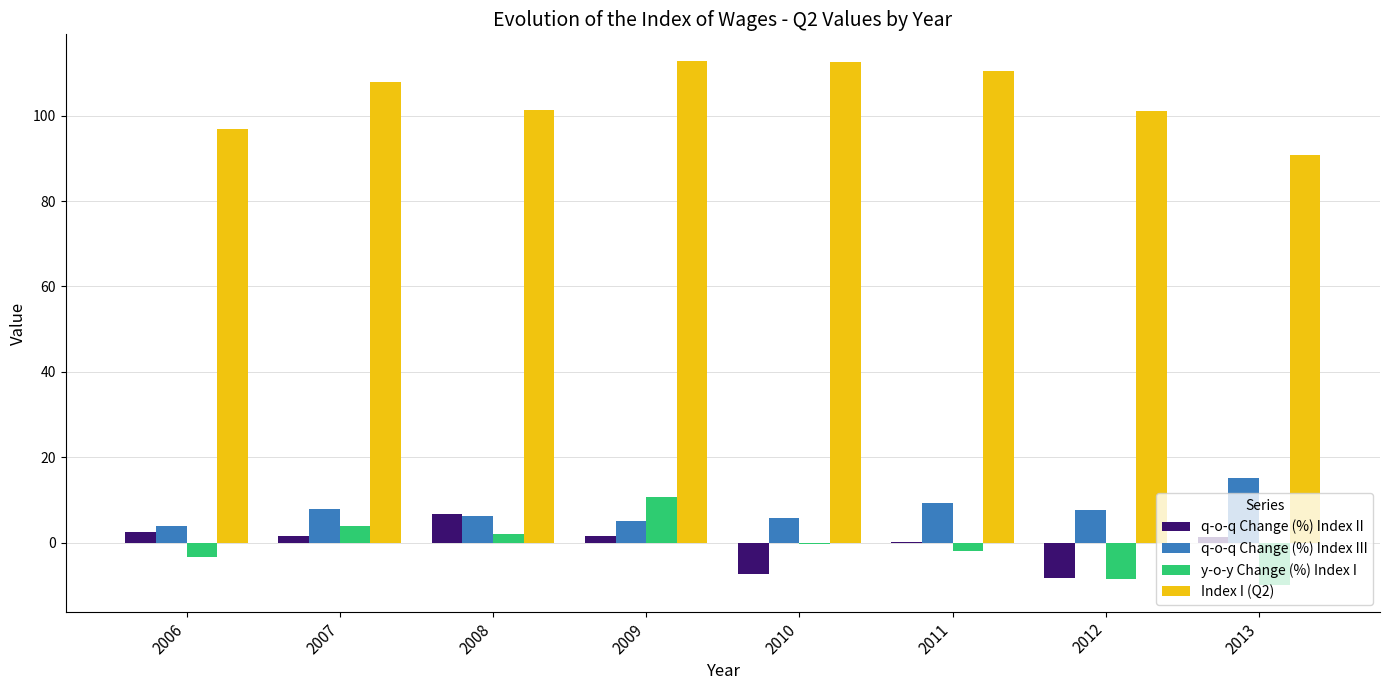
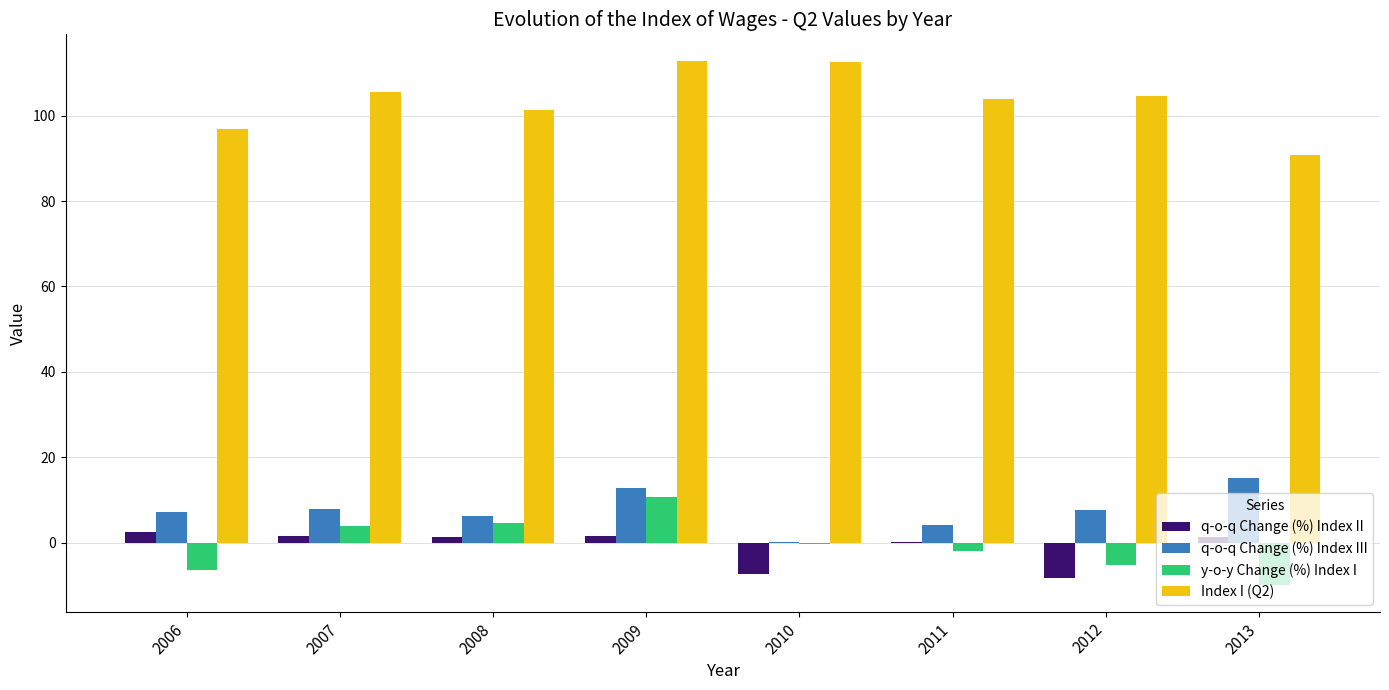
q-o-q Change (%) Index III, 2006: 4 -> 7
y-o-y Change (%) Index I, 2006: -3 -> -6
Index I (Q2), 2007: 108 -> 106
q-o-q Change (%) Index II, 2008: 7 -> 1
y-o-y Change (%) Index I, 2008: 2 -> 5
q-o-q Change (%) Index III, 2009: 5 -> 13
q-o-q Change (%) Index III, 2010: 6 -> 0
q-o-q Change (%) Index III, 2011: 9 -> 4
Index I (Q2), 2011: 110 -> 104
y-o-y Change (%) Index I, 2012: -9 -> -5
Index I (Q2), 2012: 101 -> 105
